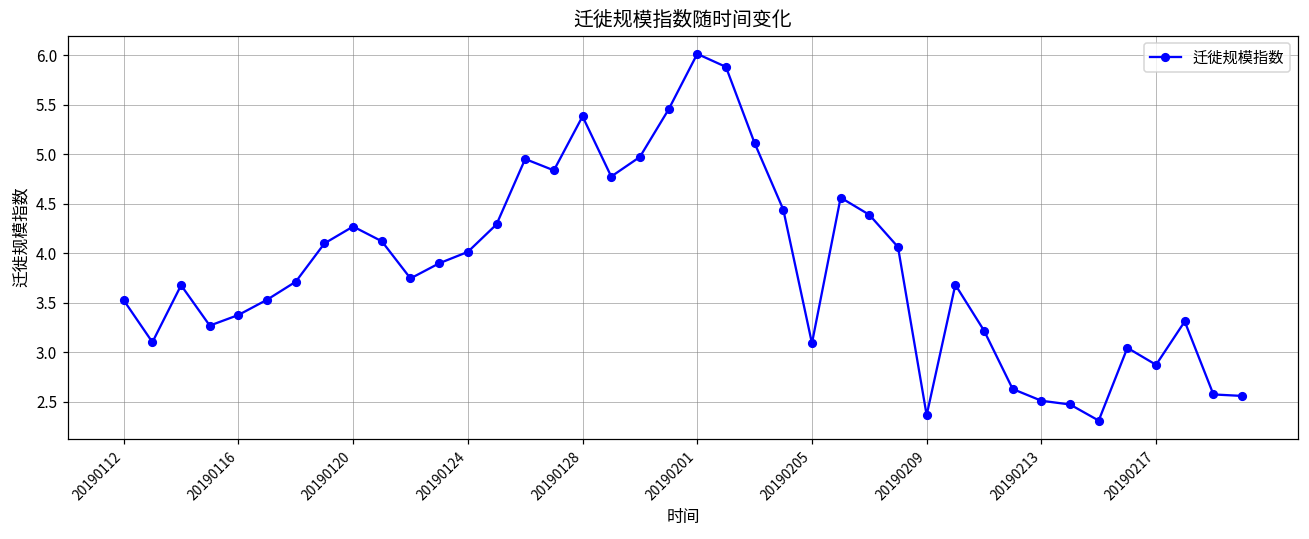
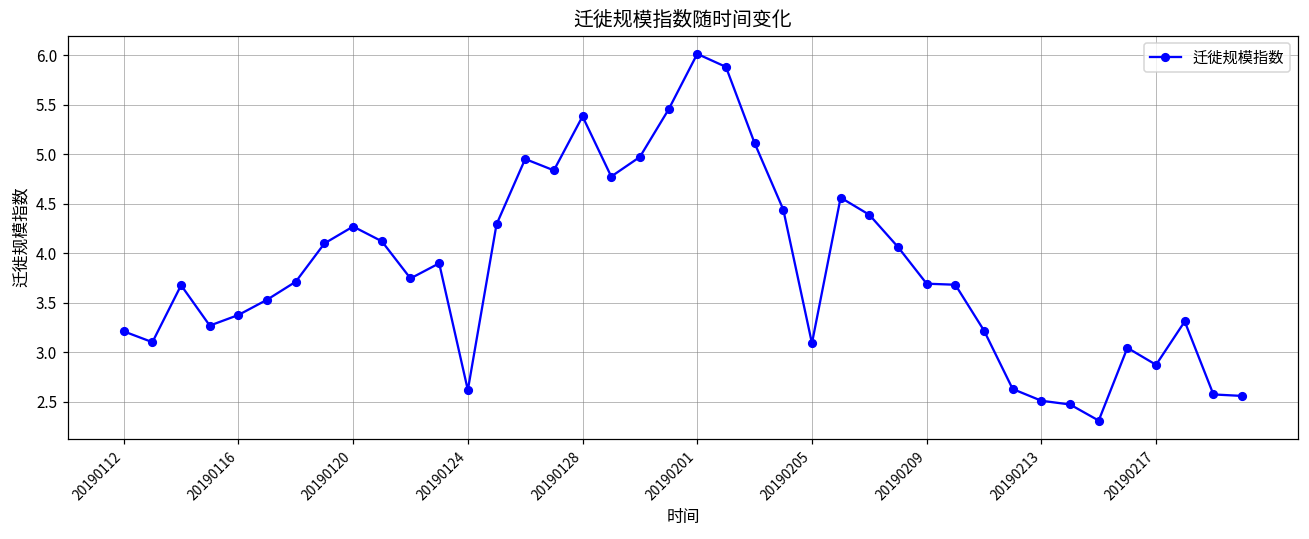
20190112: 3.5 -> 3.2
20190124: 4.0 -> 2.6
20190209: 2.4 -> 3.7
